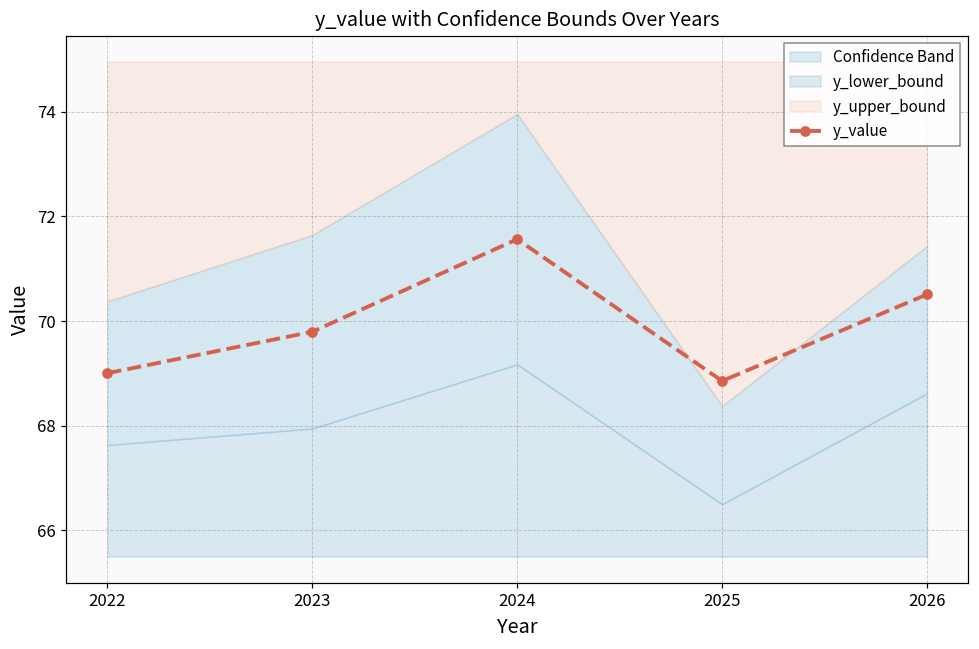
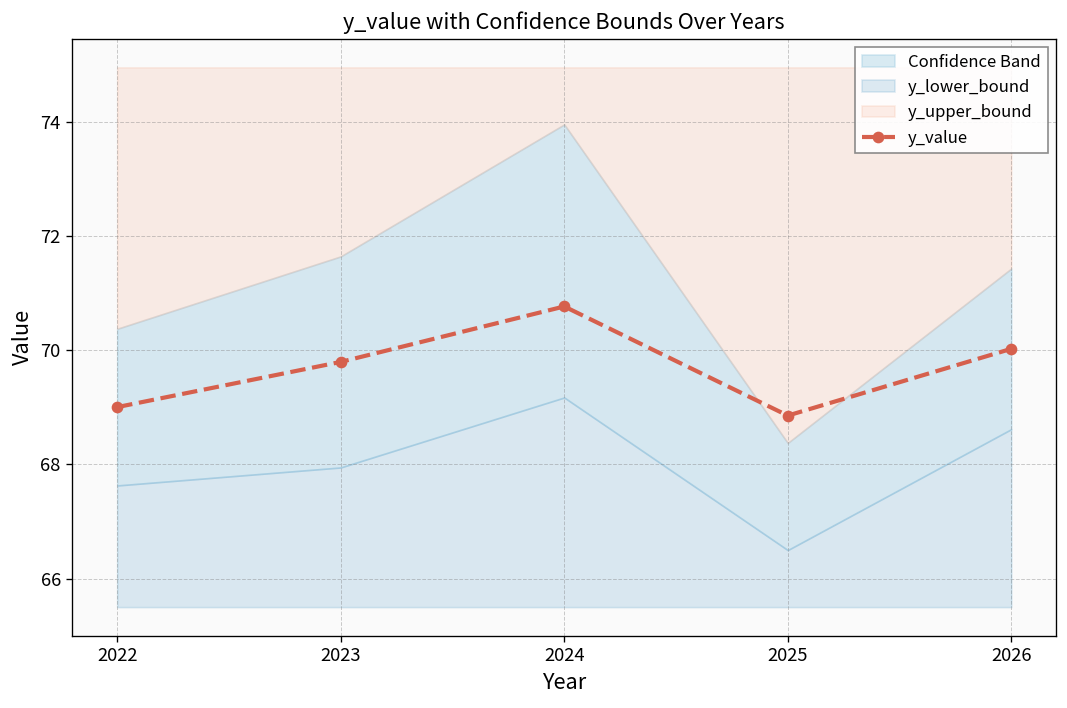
y_value, 2024: 71.6 -> 70.8
y_value, 2026: 70.5 -> 70.0
